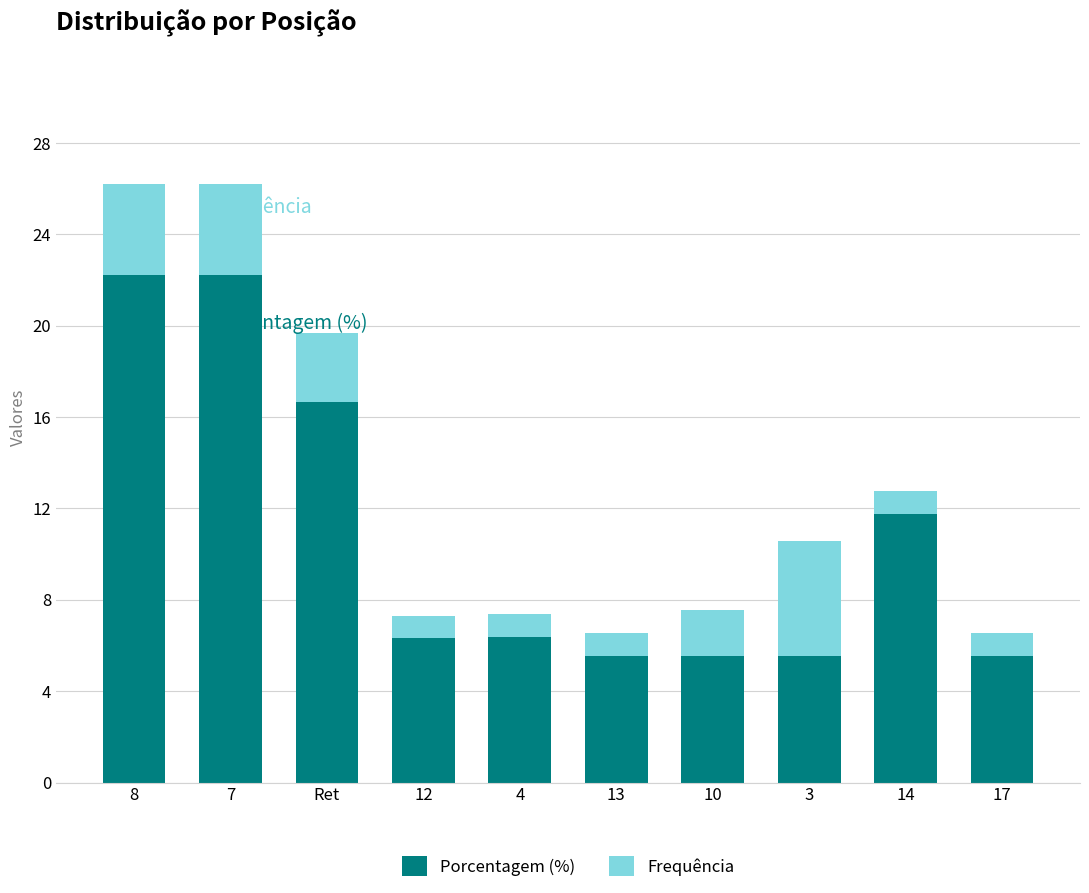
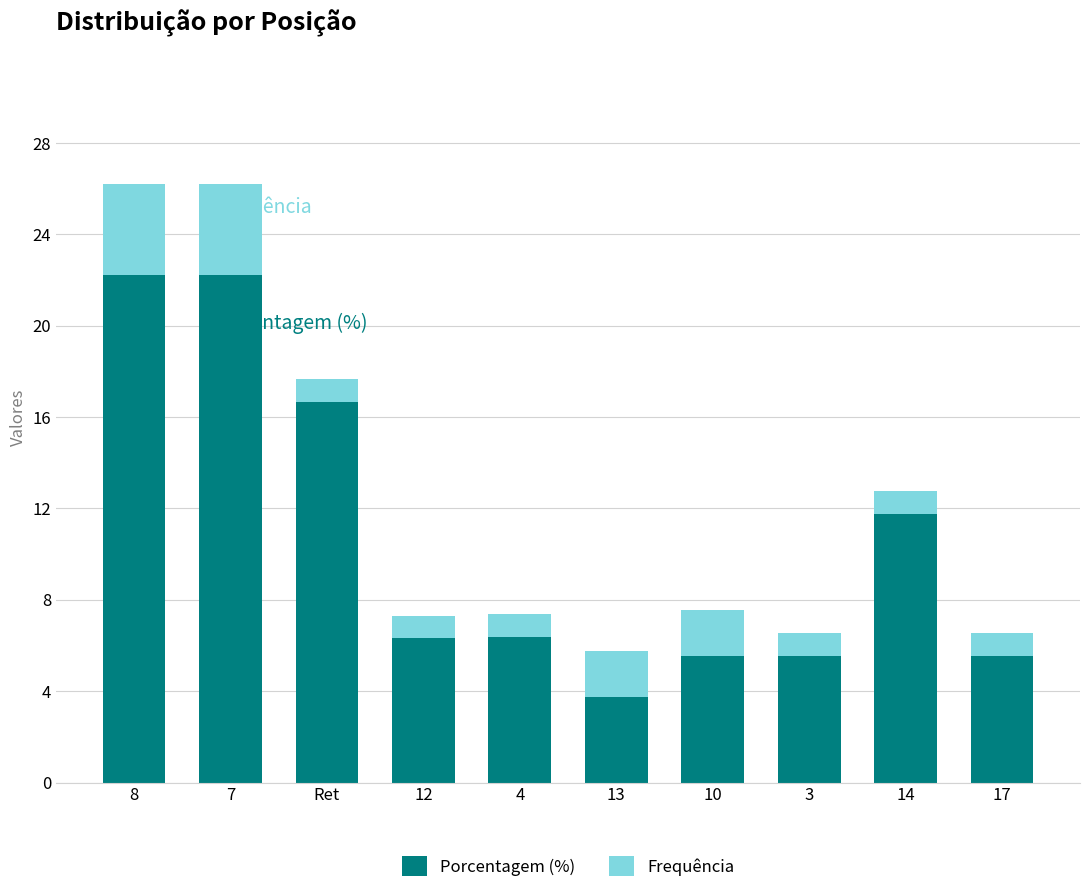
Frequência, Ret: 3 -> 1
Porcentagem (%), 13: 5.6 -> 3.8
Frequência, 13: 1 -> 2
Frequência, 3: 5 -> 1
